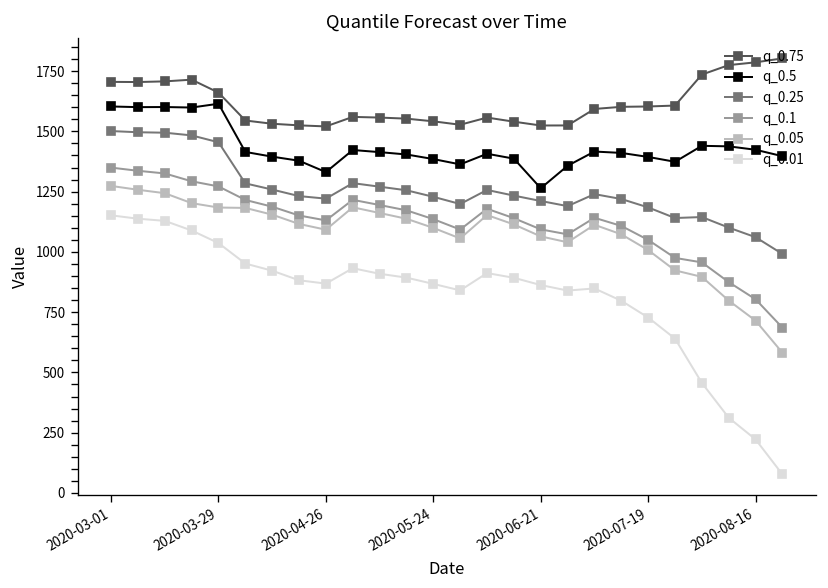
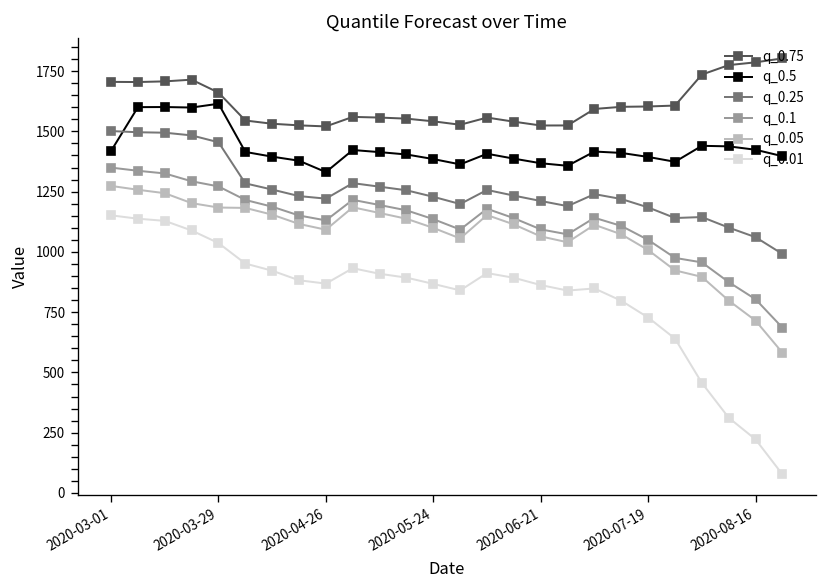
q_0.5, 2020-03-01: 1600 -> 1420
q_0.5, 2020-06-21: 1260 -> 1370
